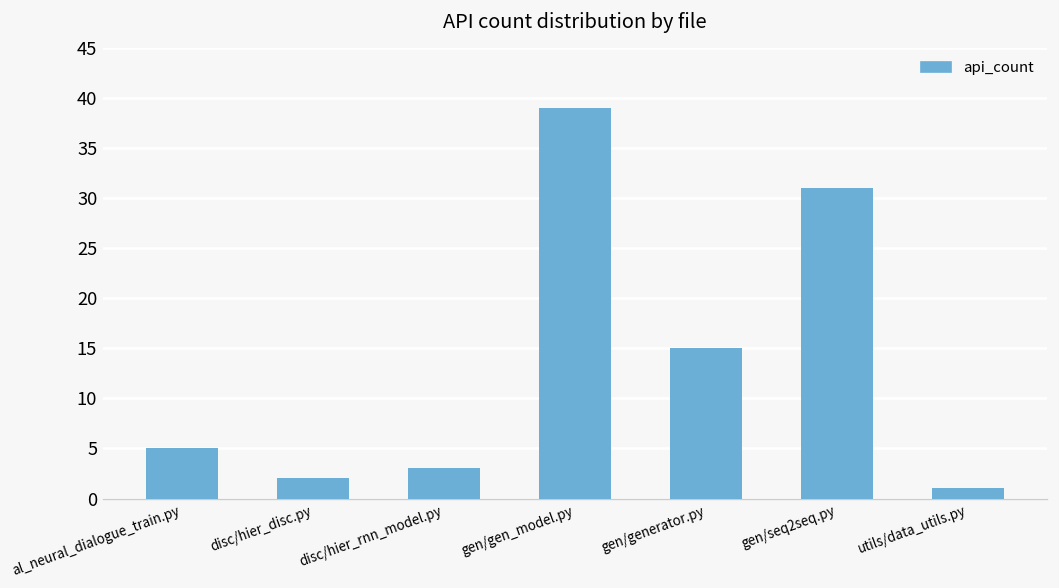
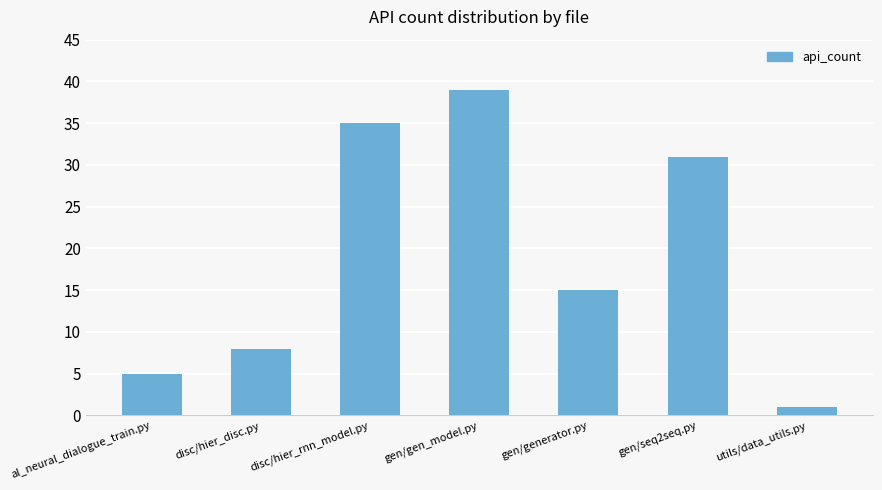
disc/hier_disc.py: 2 -> 8
disc/hier_rnn_model.py: 3 -> 35
